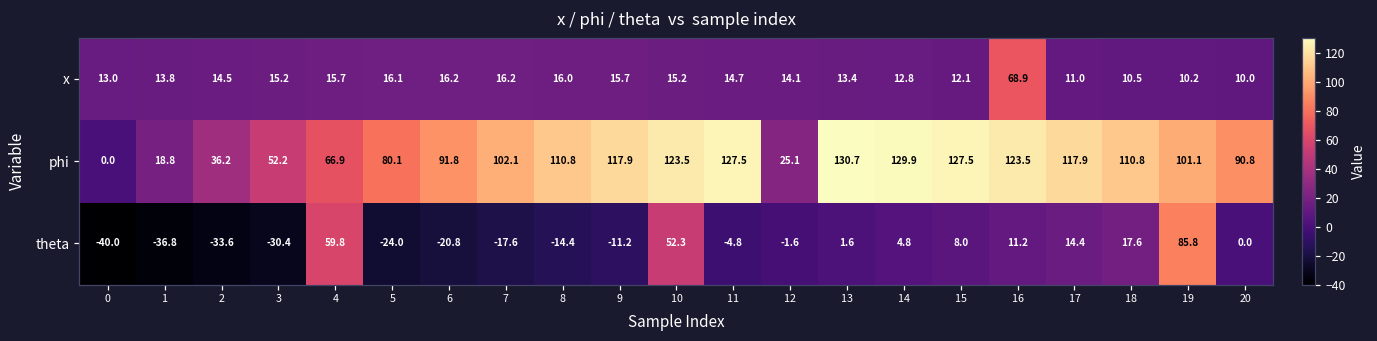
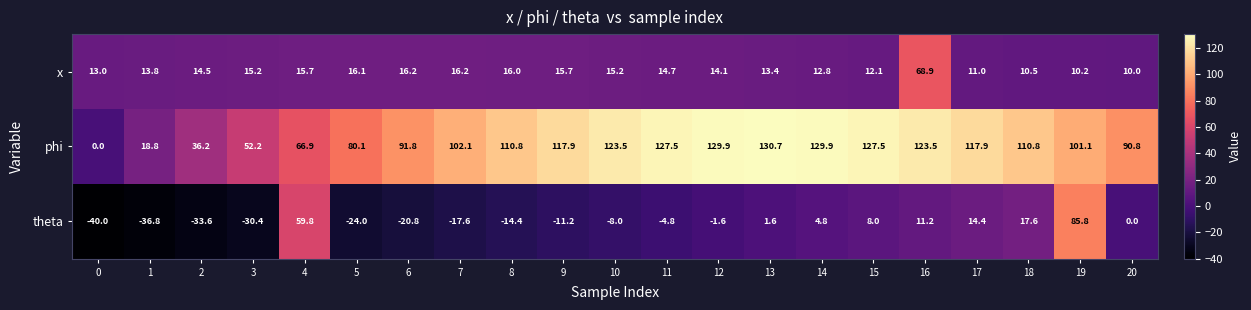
phi, 12: 25.1 -> 129.9
theta, 10: 52.3 -> -8.0
